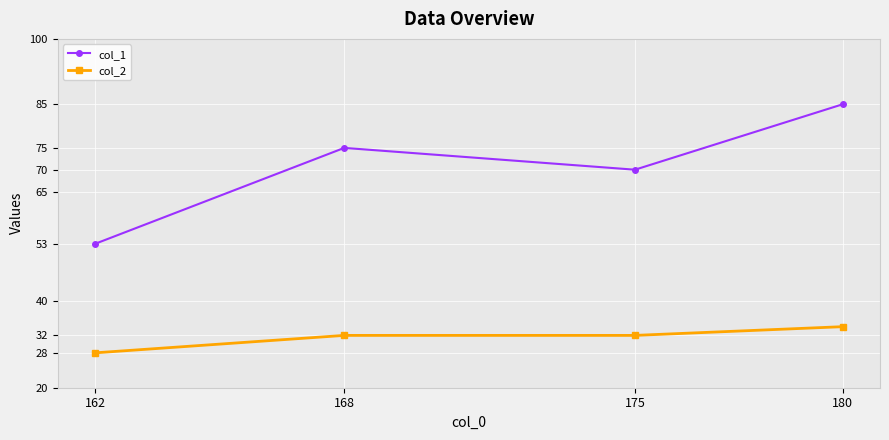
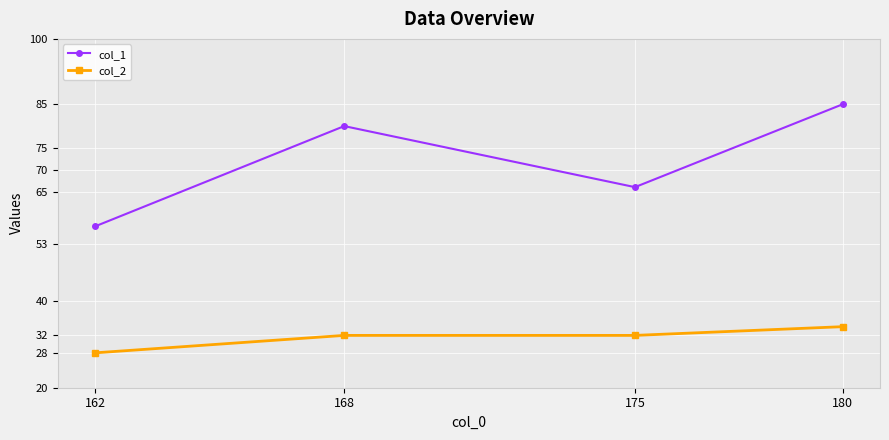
col_1, 162: 53 -> 57
col_1, 168: 75 -> 80
col_1, 175: 70 -> 66
